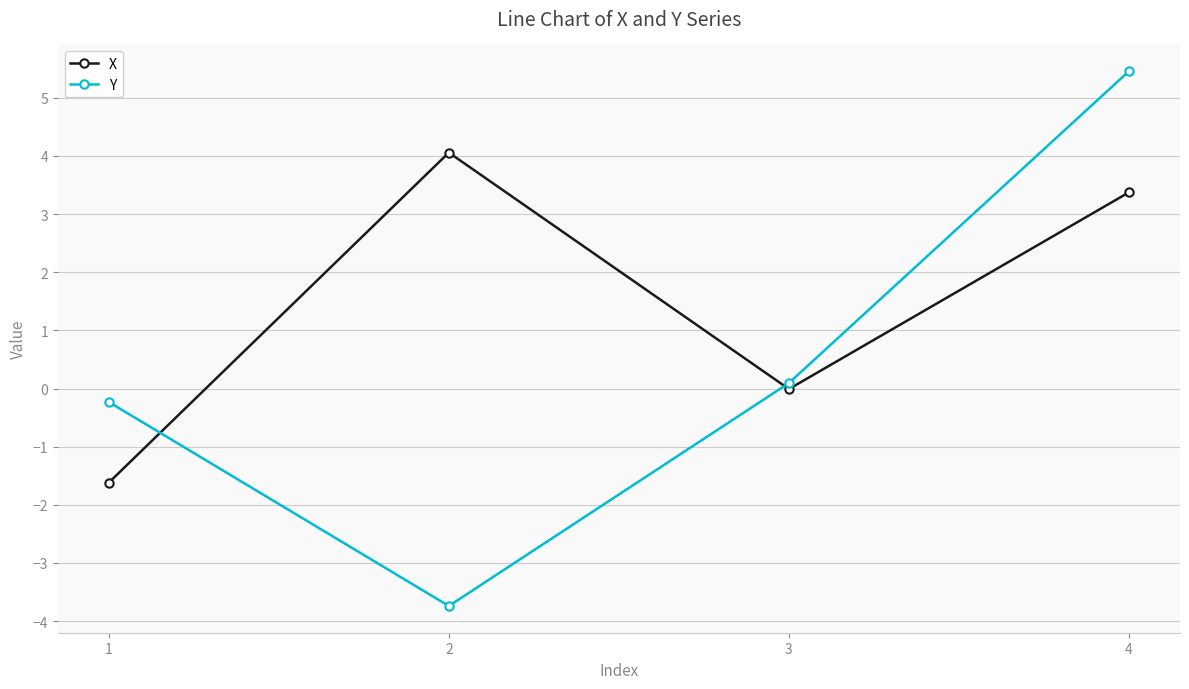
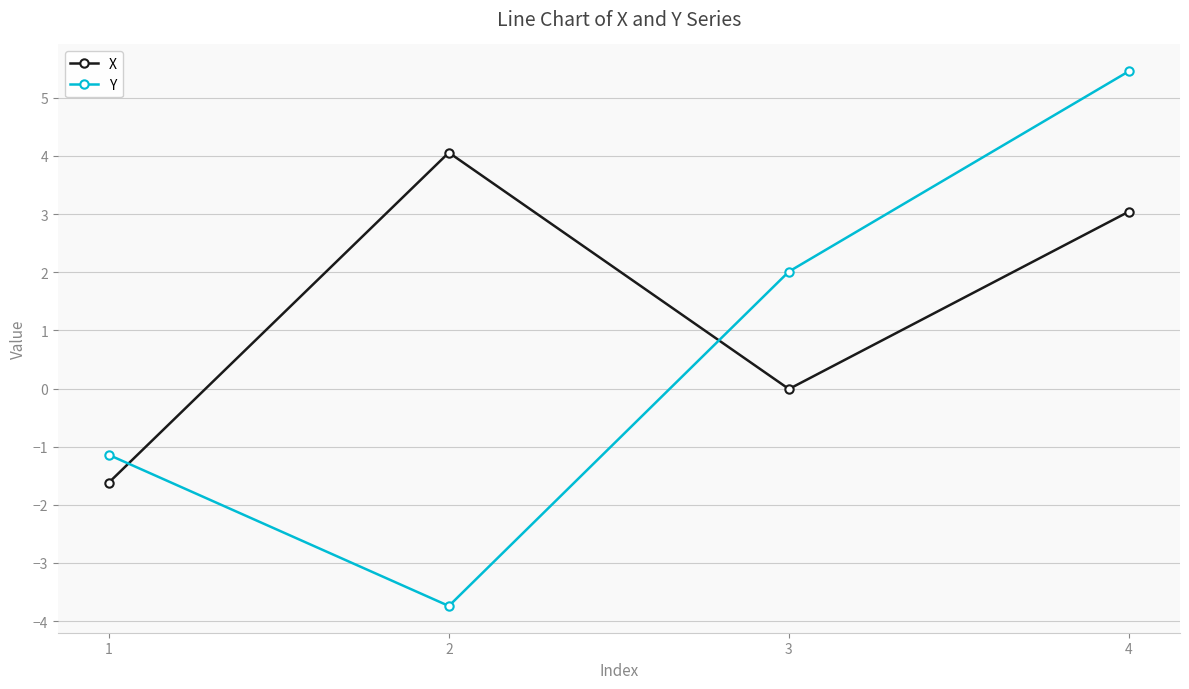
Y, 1: -0.2 -> -1.1
Y, 3: 0.1 -> 2.0
X, 4: 3.4 -> 3.0
